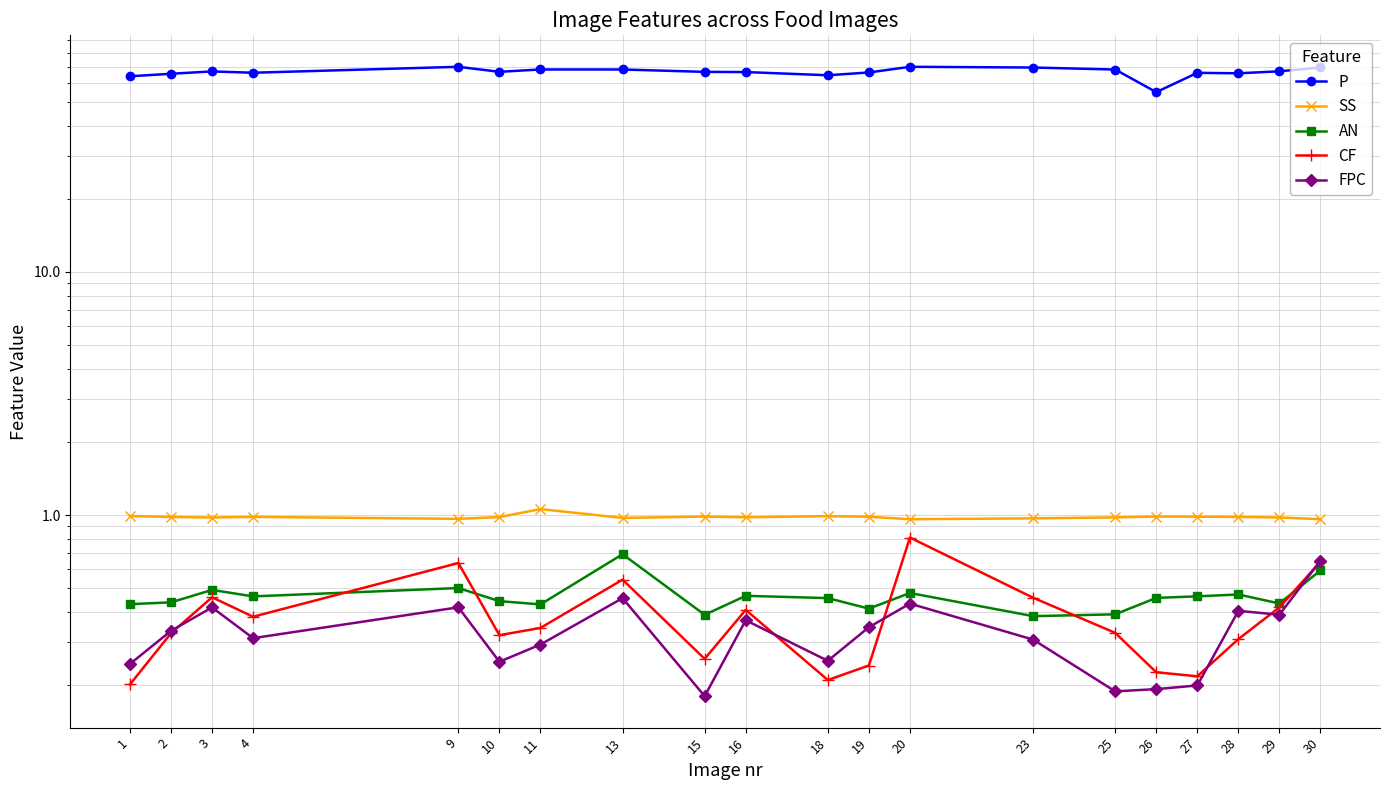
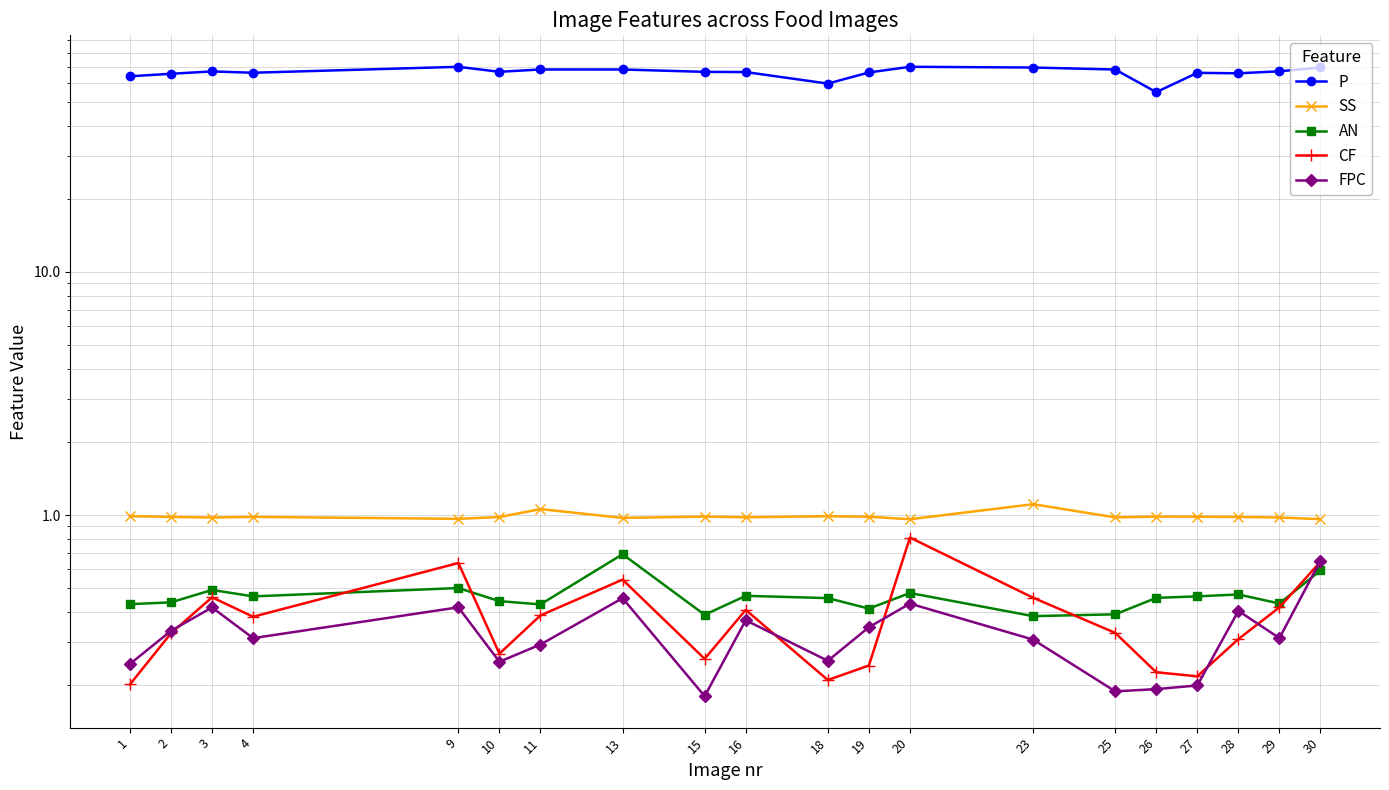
CF, 10: 0.32 -> 0.27
CF, 11: 0.34 -> 0.39
P, 18: 64 -> 60
SS, 23: 0.97 -> 1.1
FPC, 29: 0.39 -> 0.31
